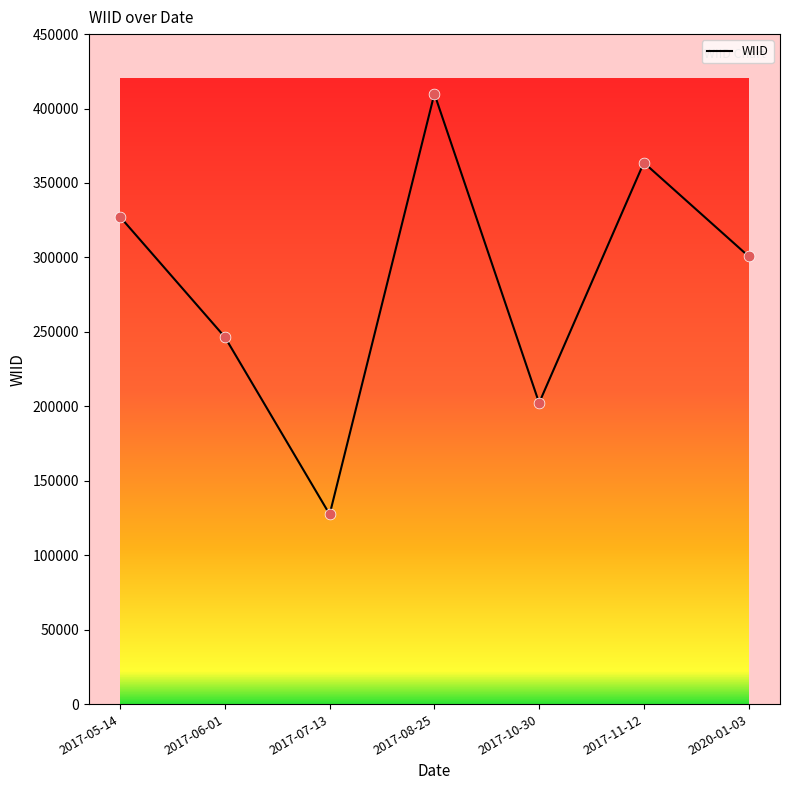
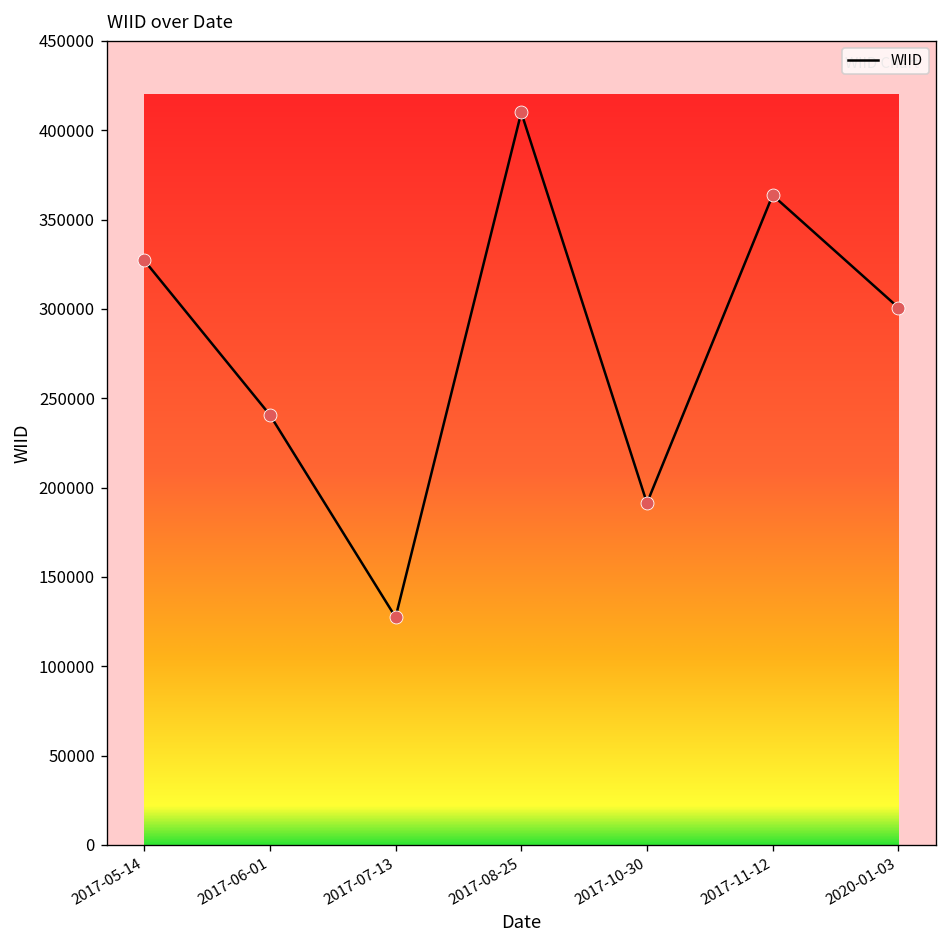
2017-06-01: 246000 -> 241000
2017-10-30: 202000 -> 191000
